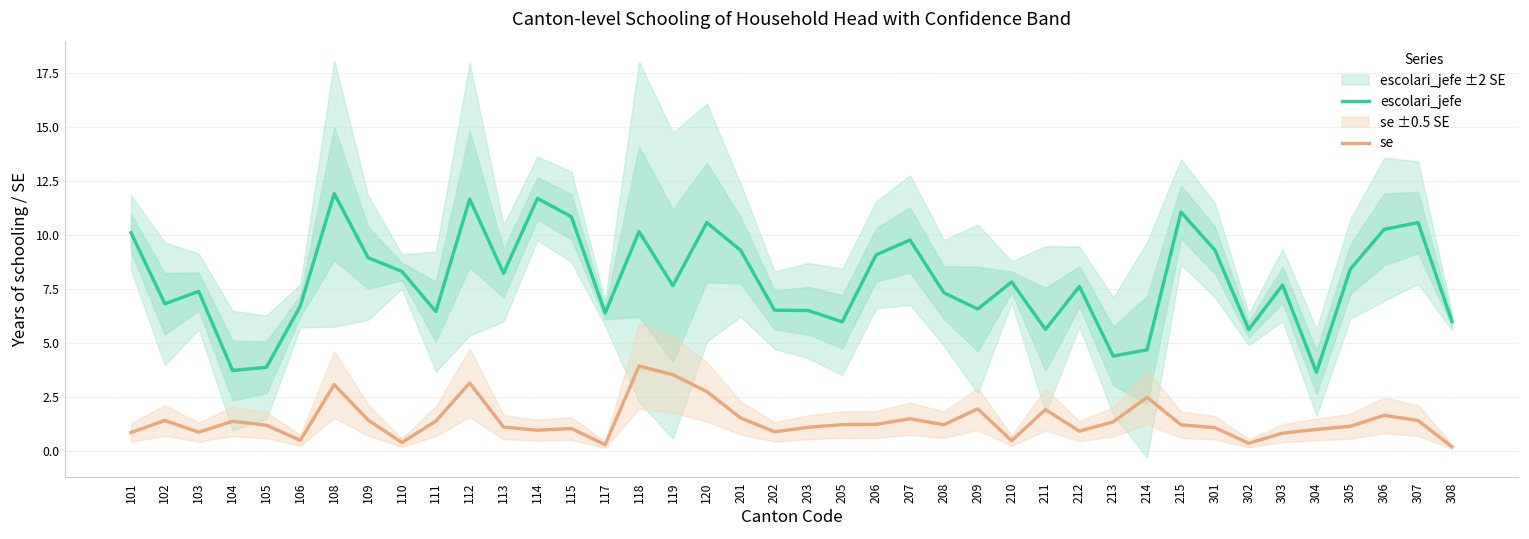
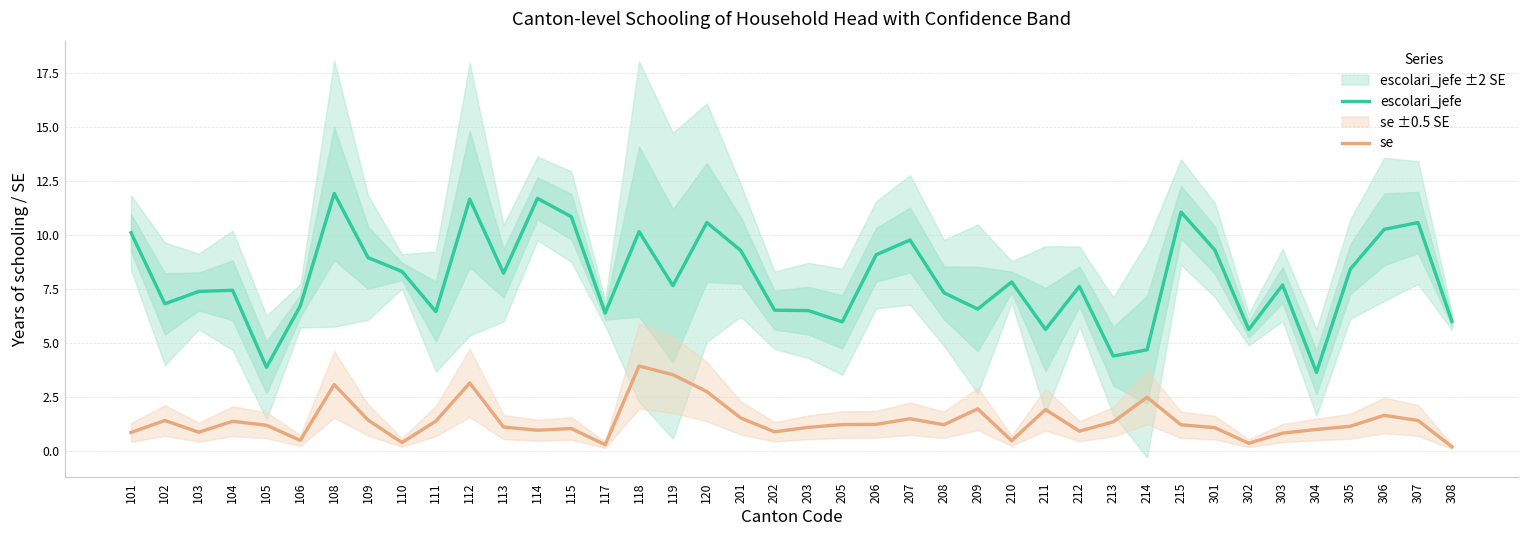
escolari_jefe, 104: 3.7 -> 7.4
